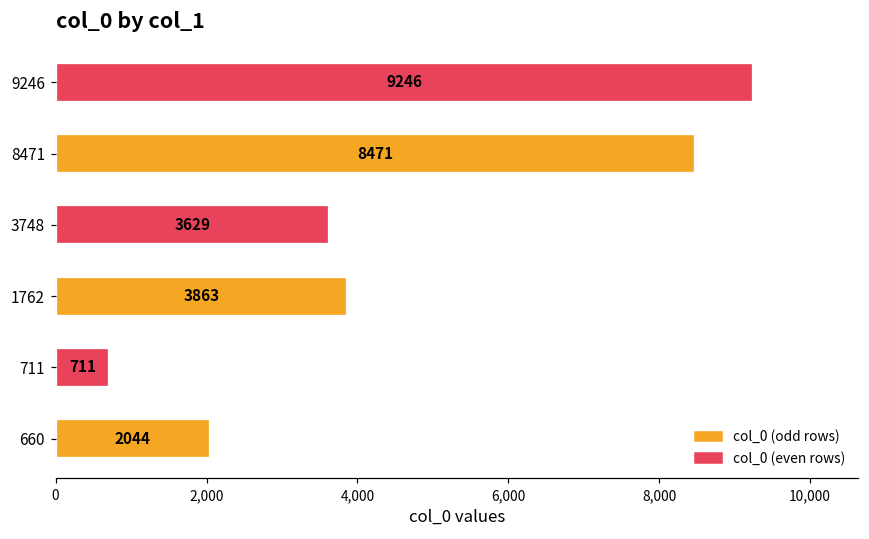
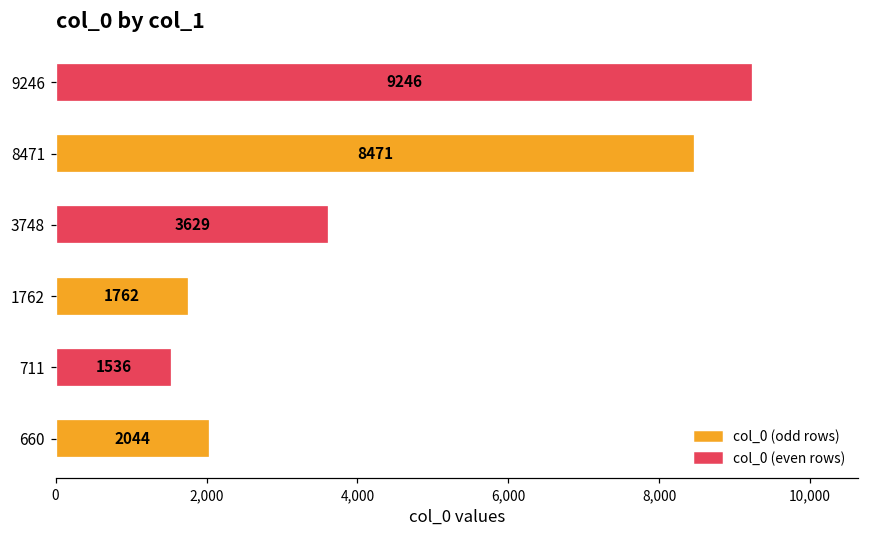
1762: 3863 -> 1762
711: 711 -> 1536
